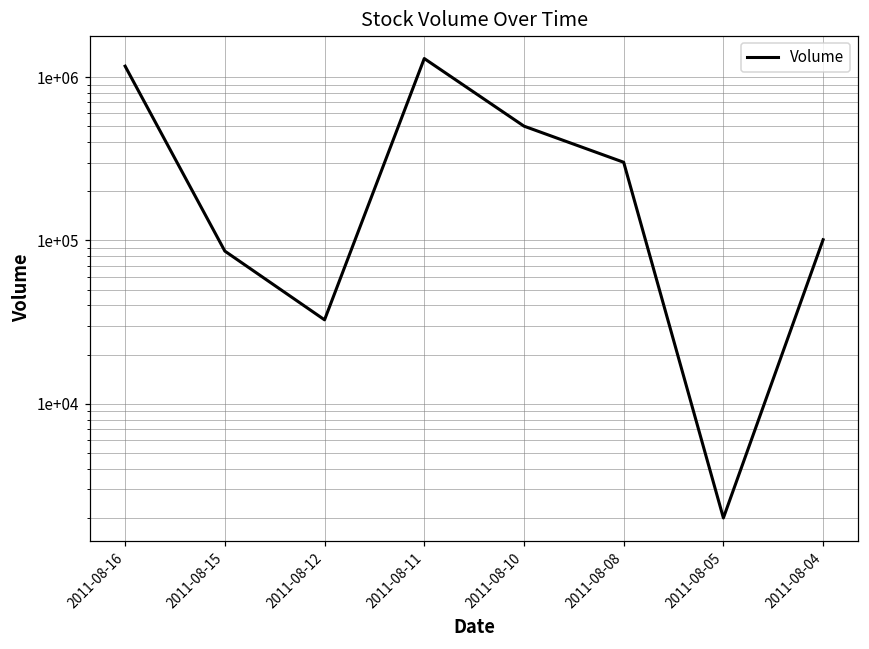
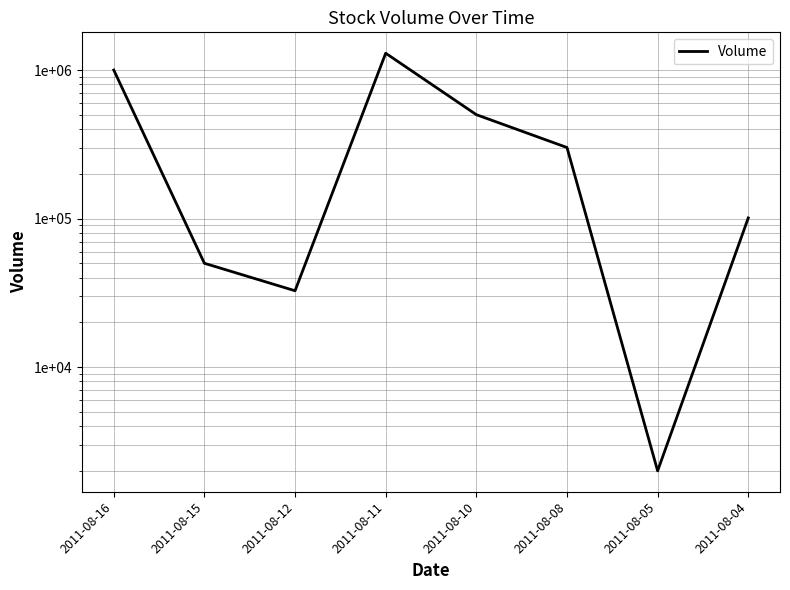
2011-08-16: 1200000 -> 1000000
2011-08-15: 90000 -> 50000
